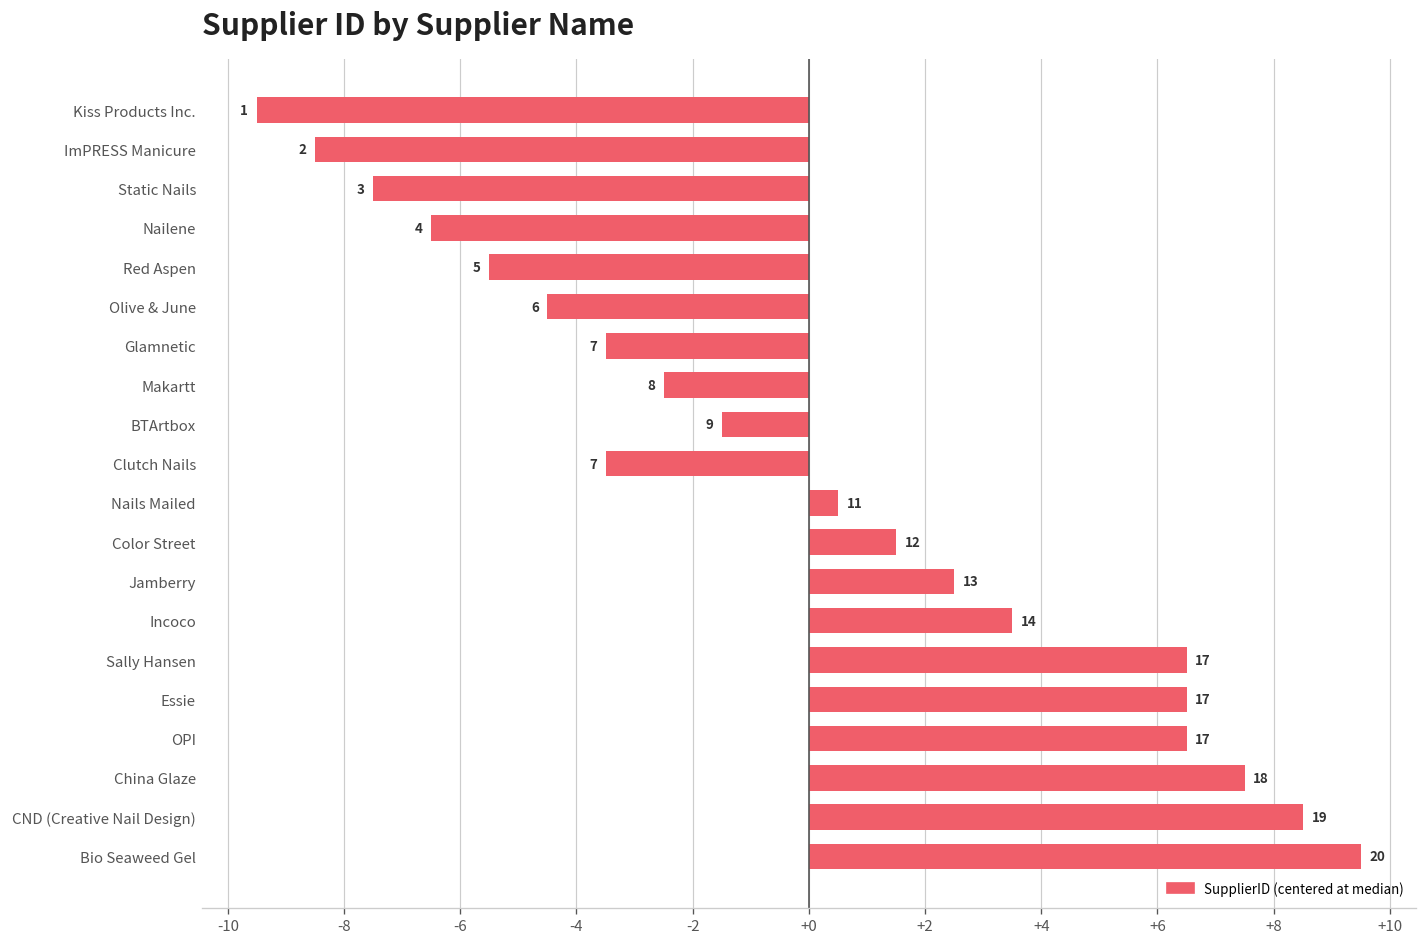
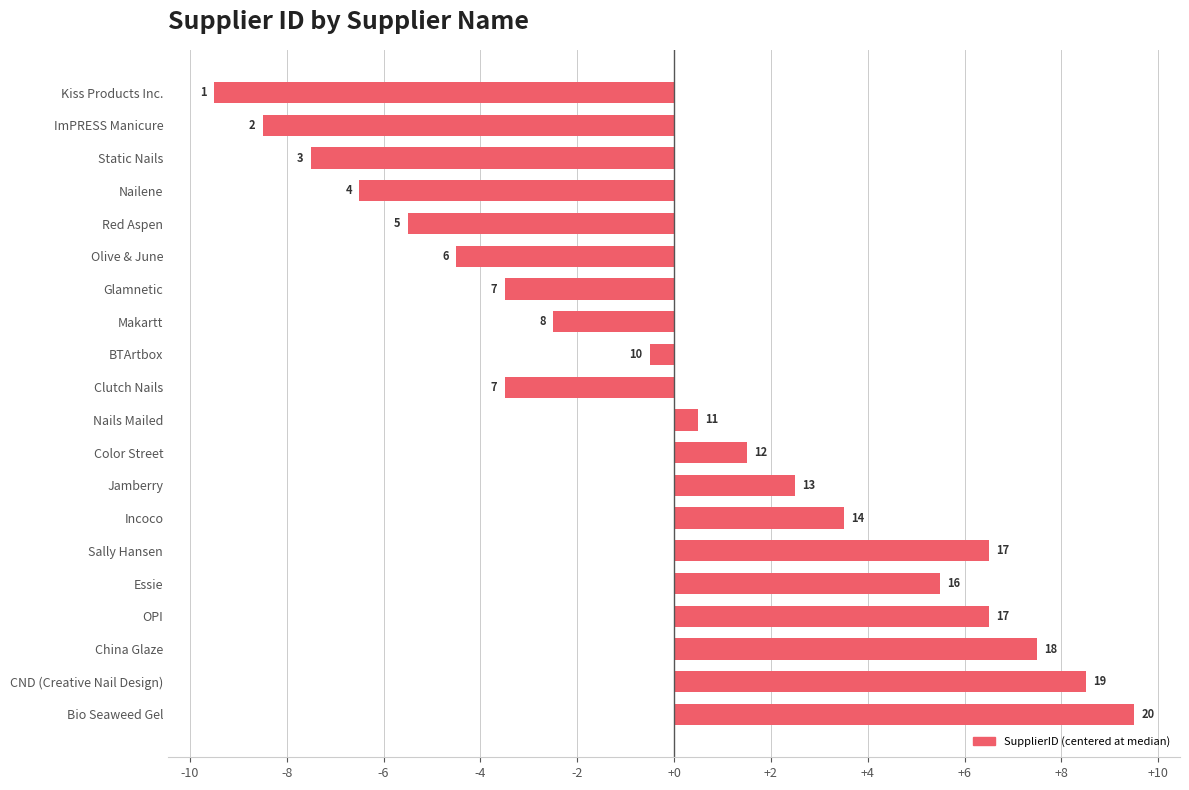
BTArtbox: 9 -> 10
Essie: 17 -> 16
